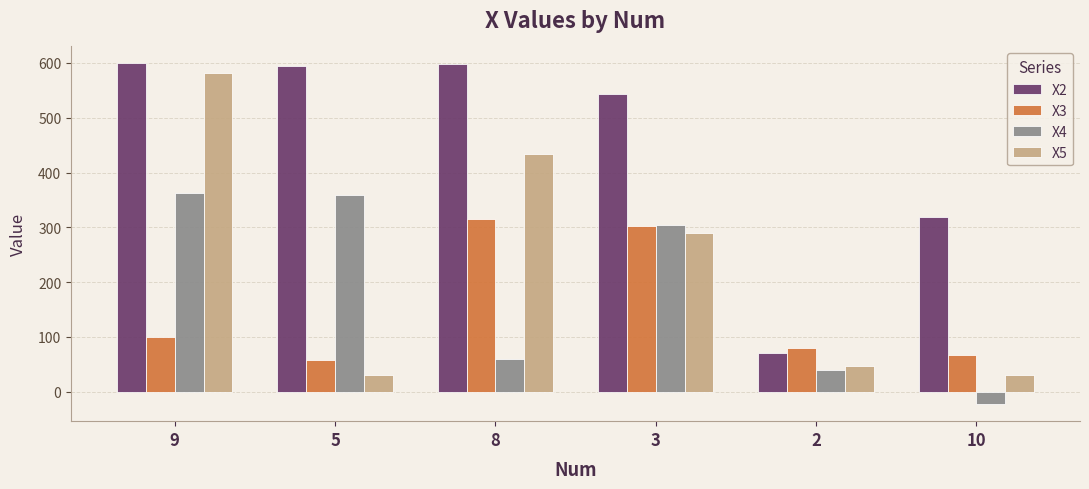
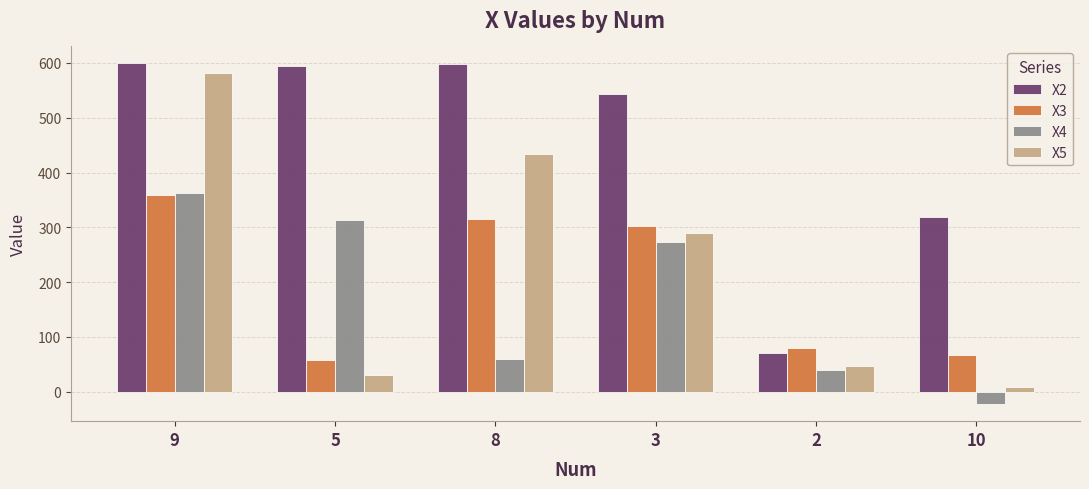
X3, 9: 100 -> 360
X4, 5: 360 -> 310
X4, 3: 300 -> 270
X5, 10: 30 -> 10
